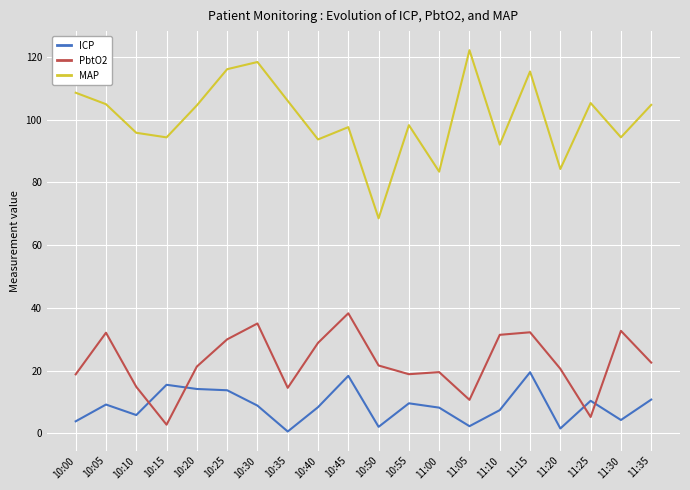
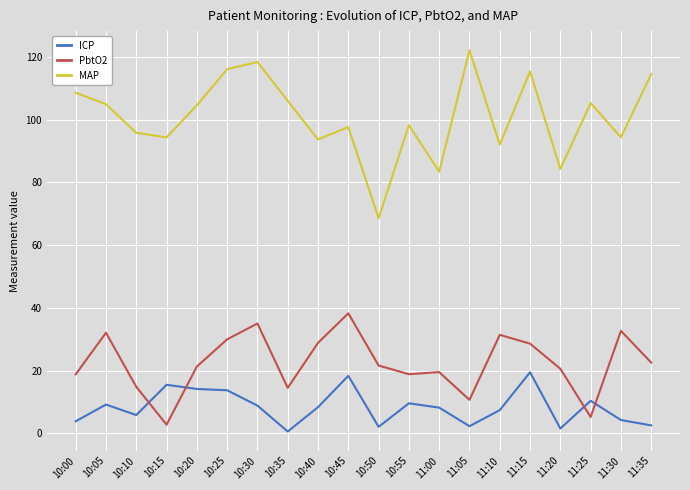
PbtO2, 11:15: 32 -> 29
ICP, 11:35: 11 -> 2
MAP, 11:35: 105 -> 115
